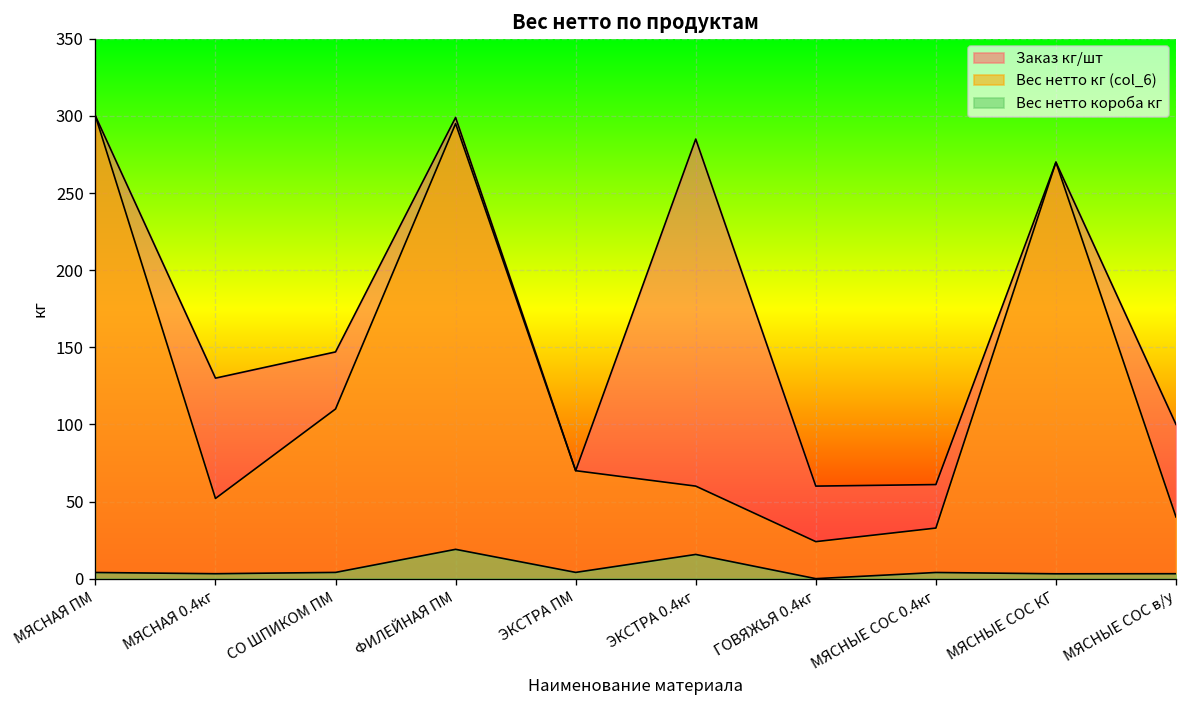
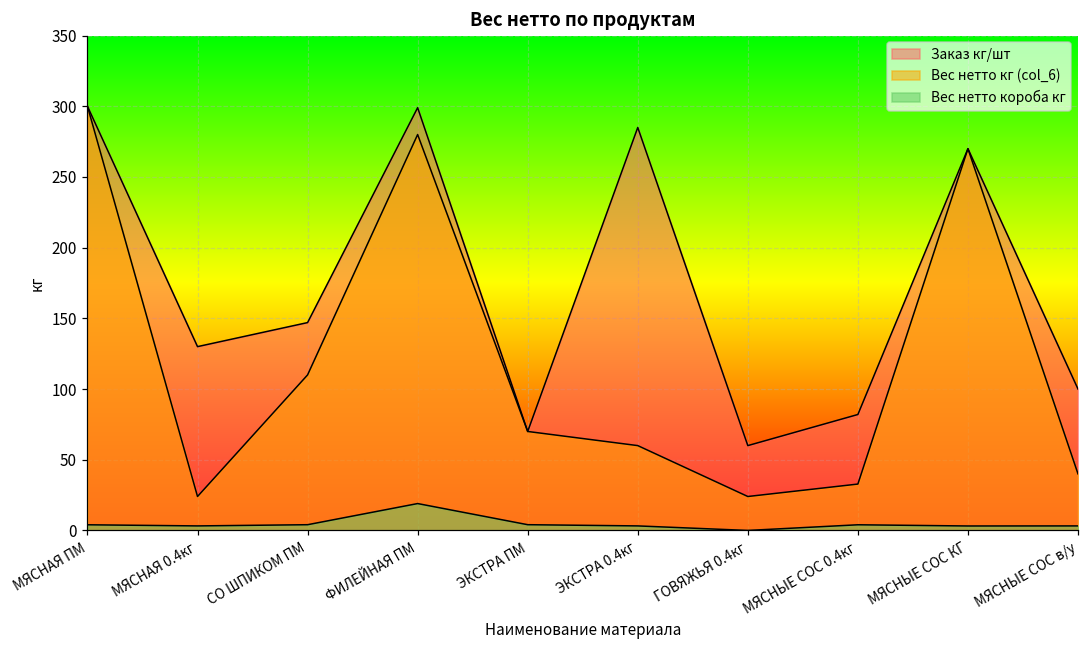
Вес нетто кг (col_6), МЯСНАЯ 0.4кг: 52 -> 24
Вес нетто кг (col_6), ФИЛЕЙНАЯ ПМ: 295 -> 280
Вес нетто короба кг, ЭКСТРА 0.4кг: 16 -> 3
Заказ кг/шт, МЯСНЫЕ СОС 0.4кг: 61 -> 82
